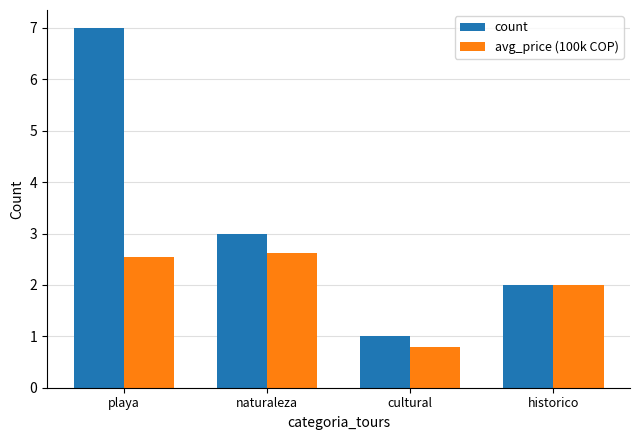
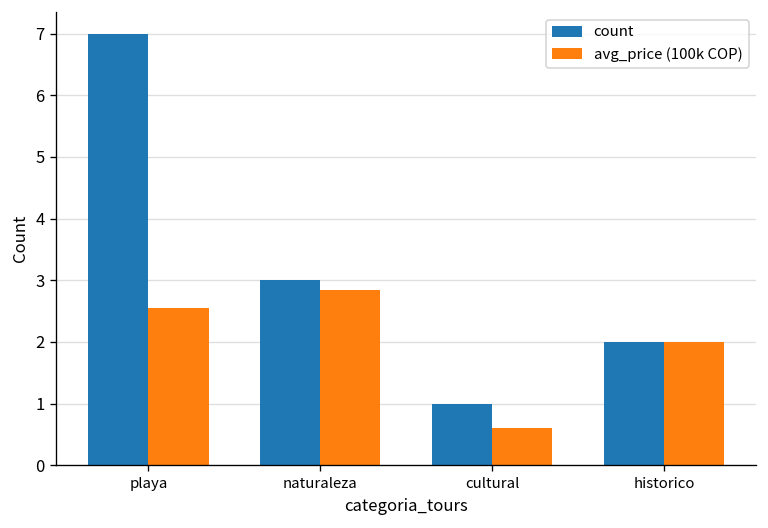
avg_price (100k COP), naturaleza: 2.6 -> 2.9
avg_price (100k COP), cultural: 0.8 -> 0.6
